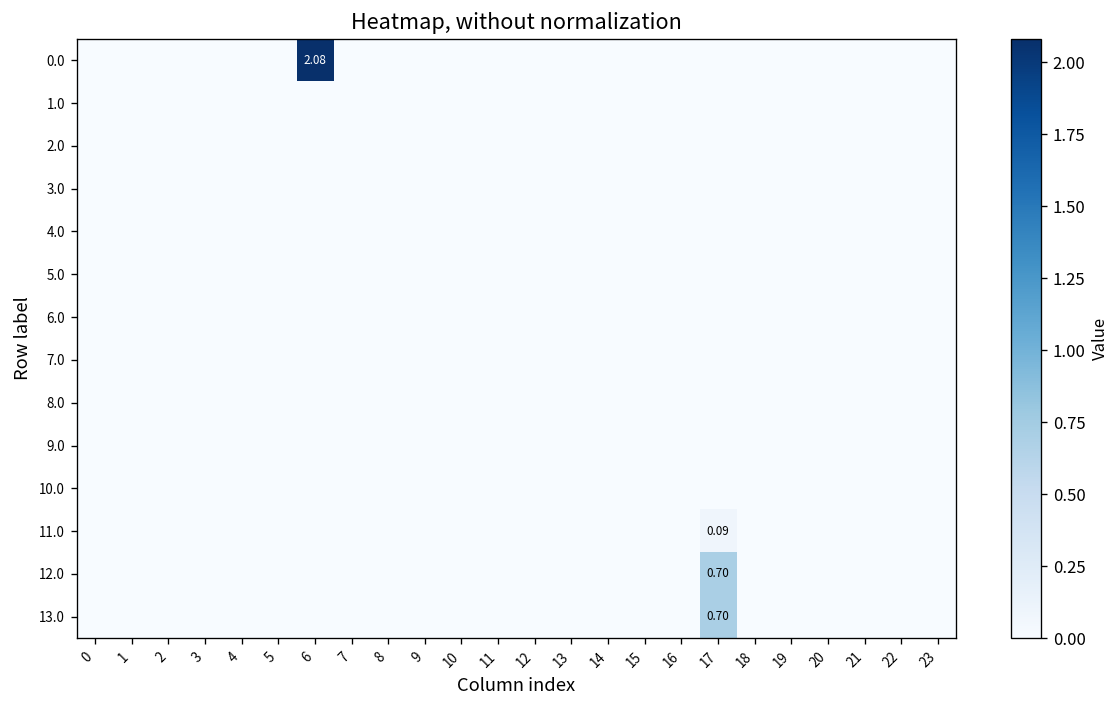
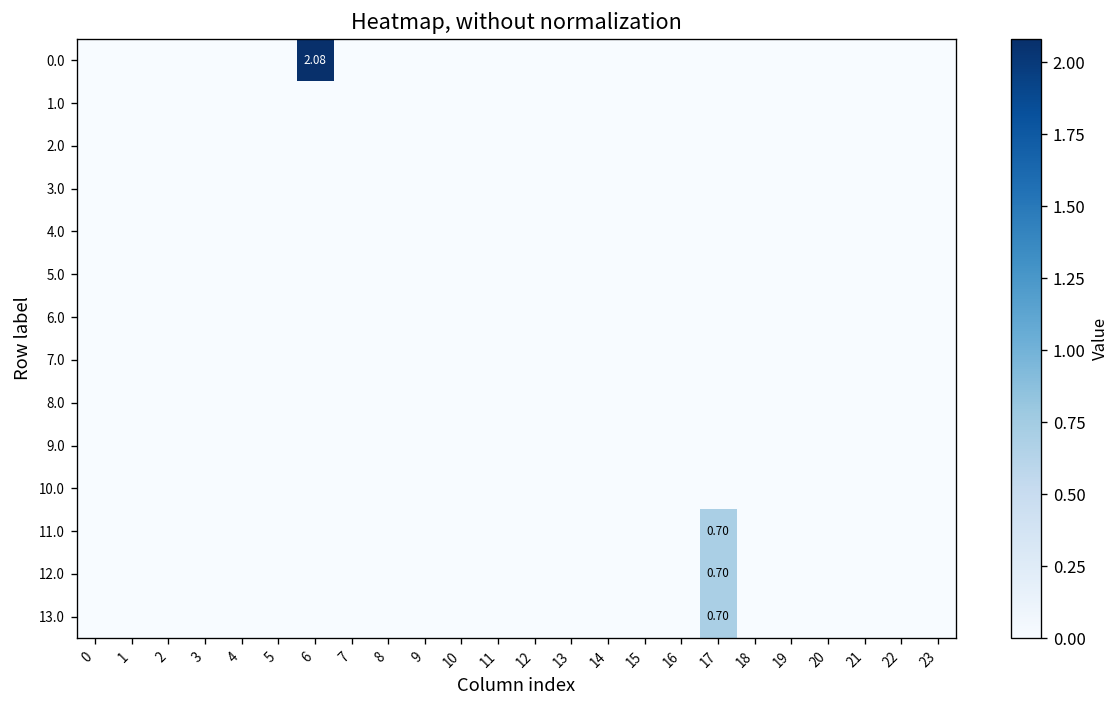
11.0, 17: 0.09 -> 0.70
